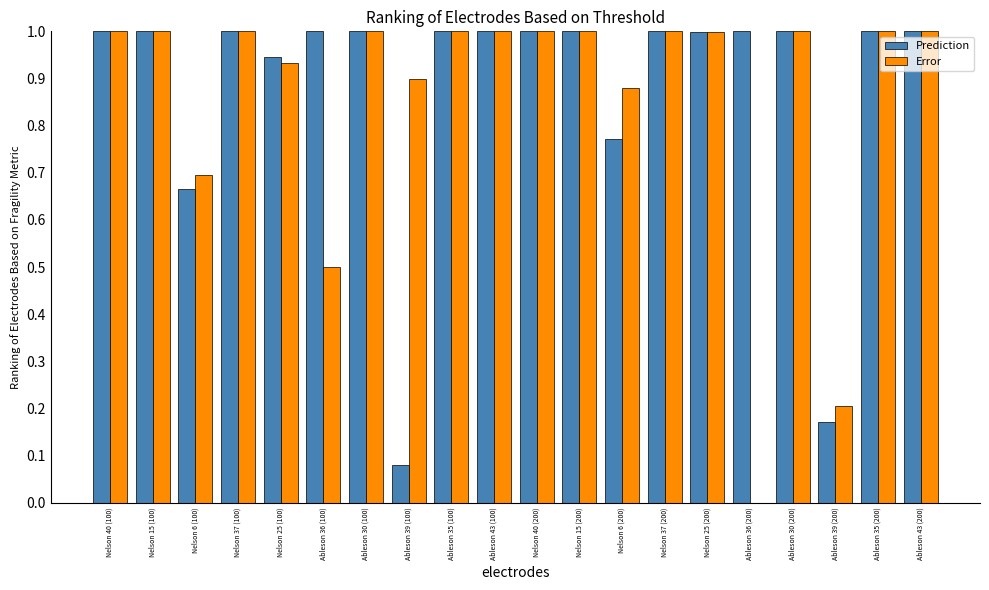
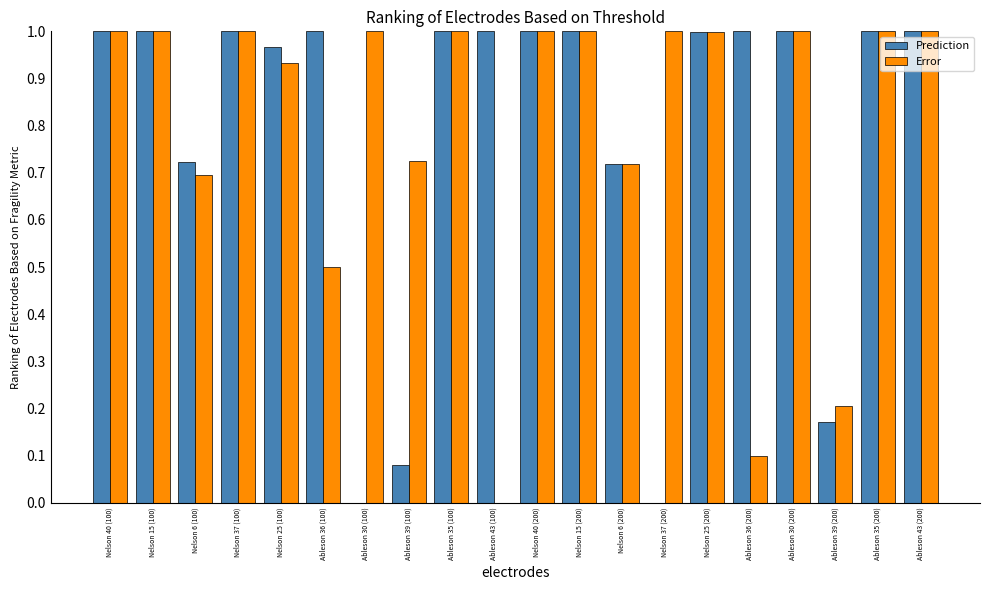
Prediction, Nelson 6 (100): 0.67 -> 0.72
Prediction, Nelson 25 (100): 0.95 -> 0.97
Prediction, Ableson 30 (100): 1 -> 0
Error, Ableson 39 (100): 0.90 -> 0.73
Error, Ableson 43 (100): 1 -> 0
Prediction, Nelson 6 (200): 0.77 -> 0.72
Error, Nelson 6 (200): 0.88 -> 0.72
Prediction, Nelson 37 (200): 1 -> 0
Error, Ableson 36 (200): 0.0 -> 0.1
